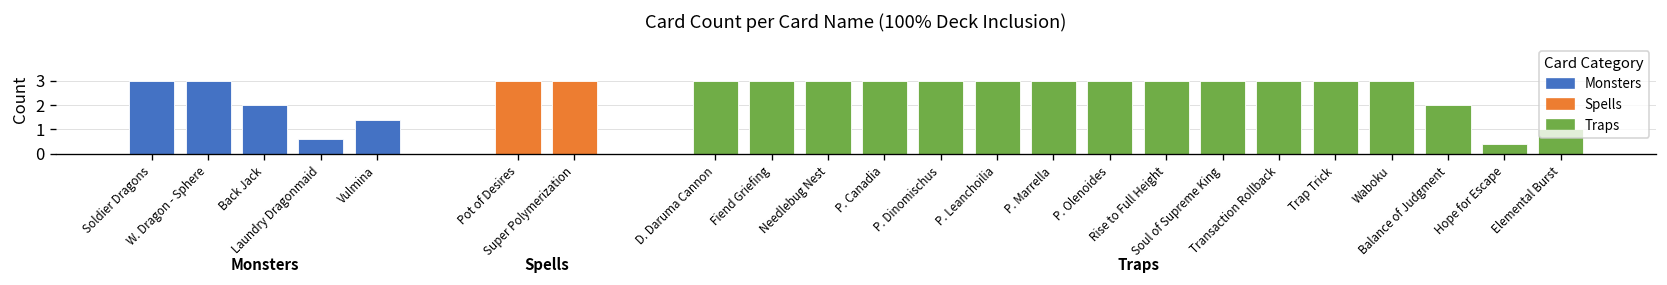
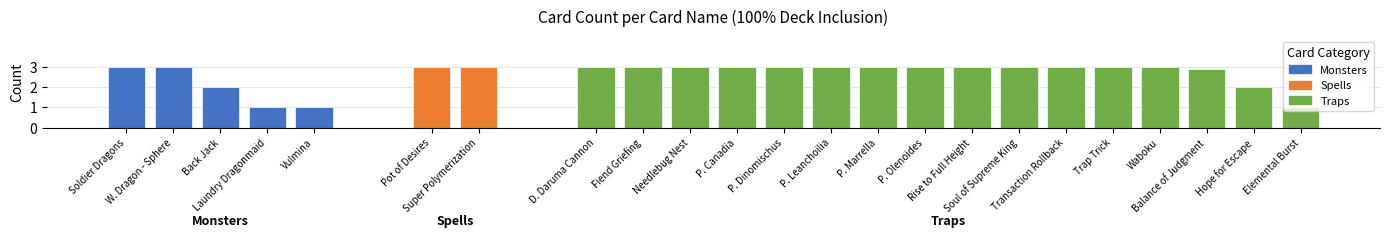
Laundry Dragonmaid: 0.6 -> 1.0
Vulmina: 1.4 -> 1.0
Balance of Judgment: 2.0 -> 2.9
Hope for Escape: 0.4 -> 2.0
